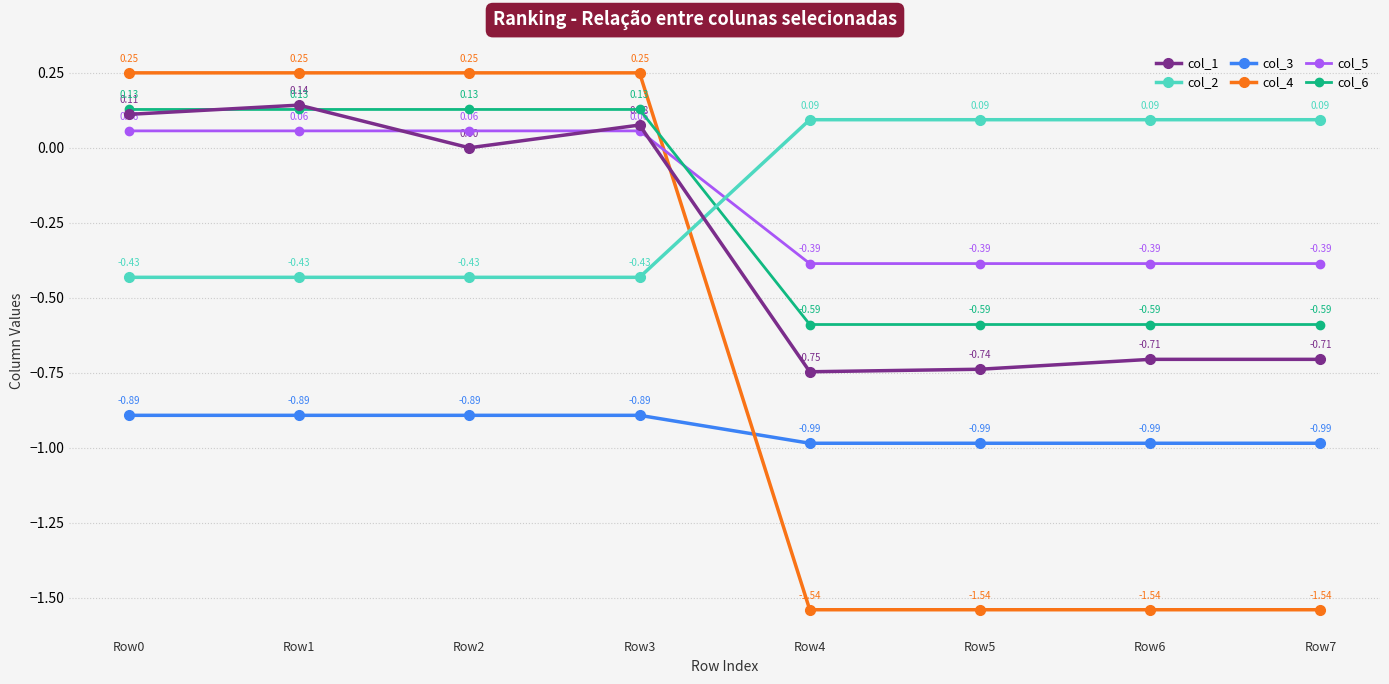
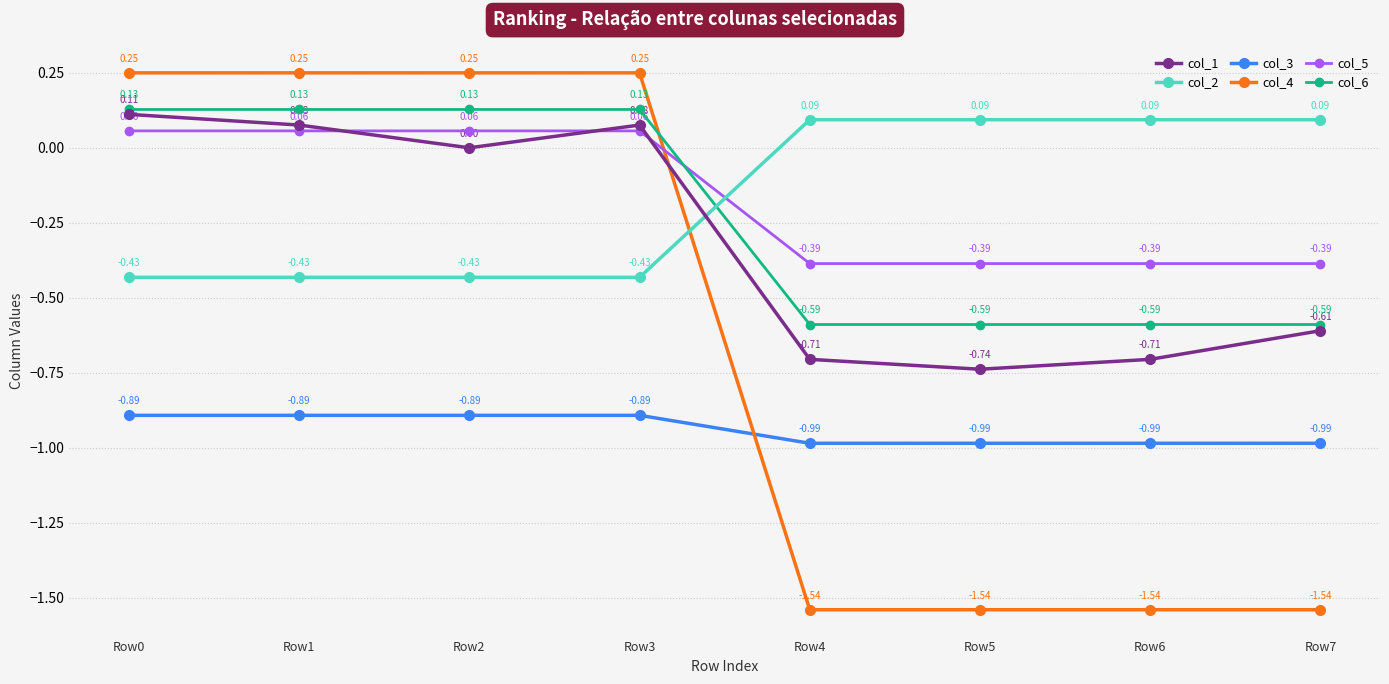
col_1, Row1: 0.14 -> 0.08
col_1, Row4: -0.75 -> -0.71
col_1, Row7: -0.71 -> -0.61
